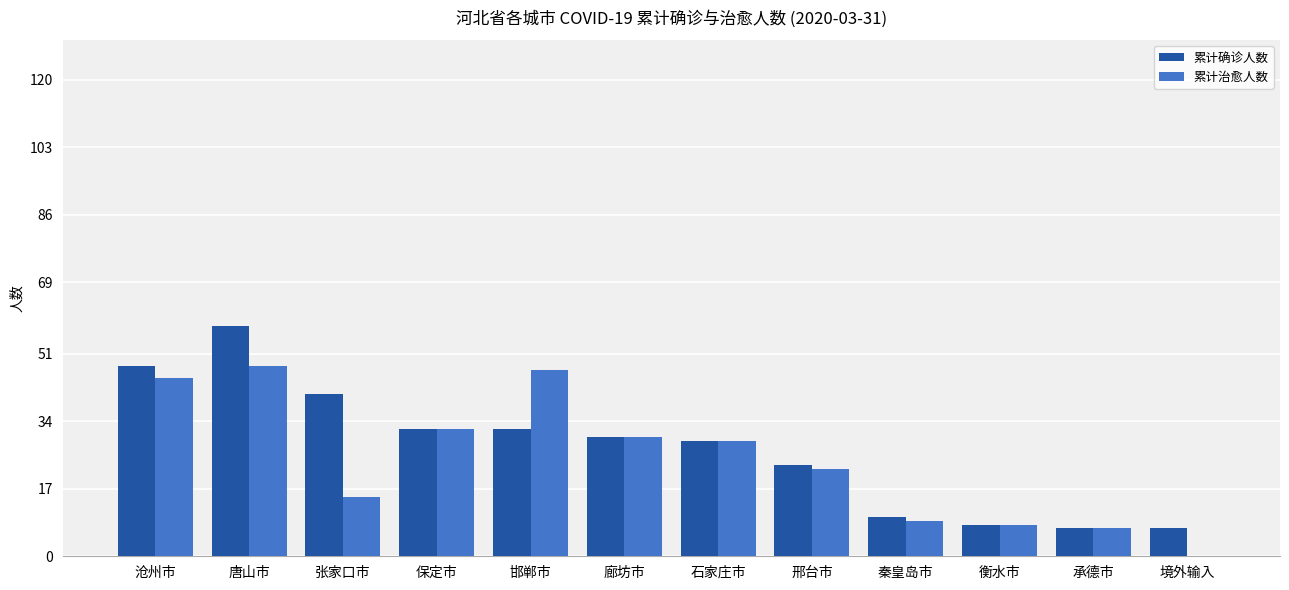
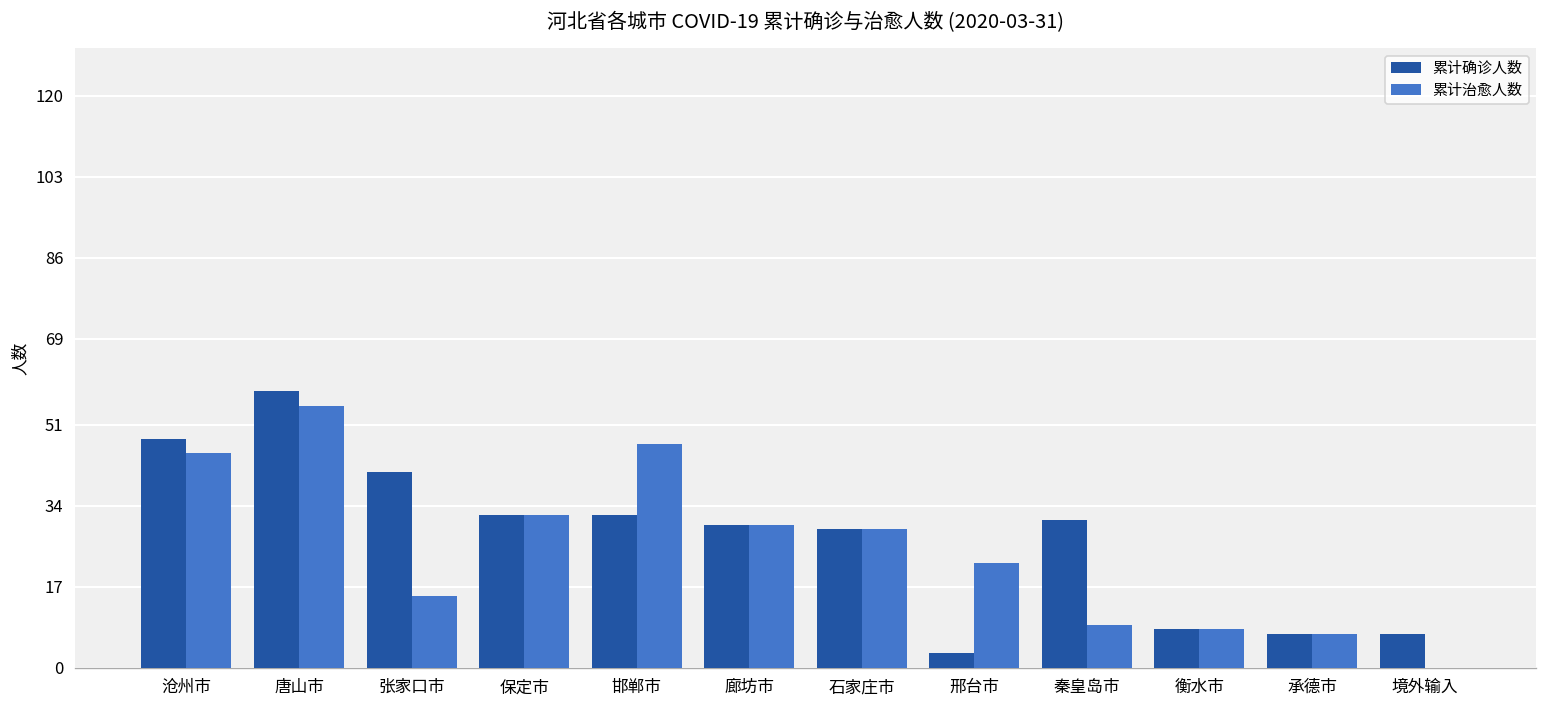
累计治愈人数, 唐山市: 48 -> 55
累计确诊人数, 邢台市: 23 -> 3
累计确诊人数, 秦皇岛市: 10 -> 31
